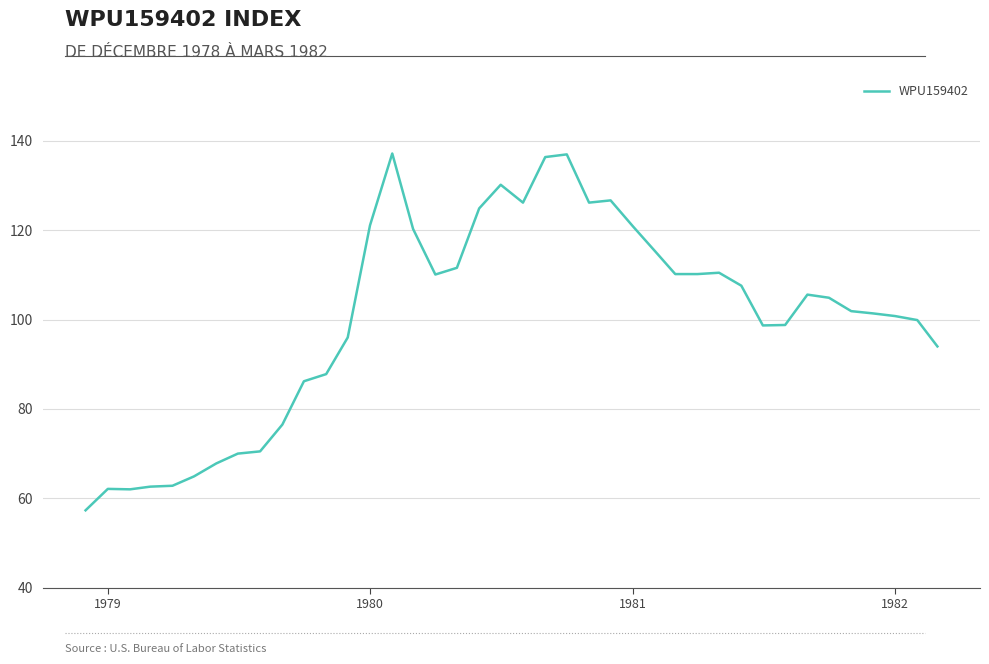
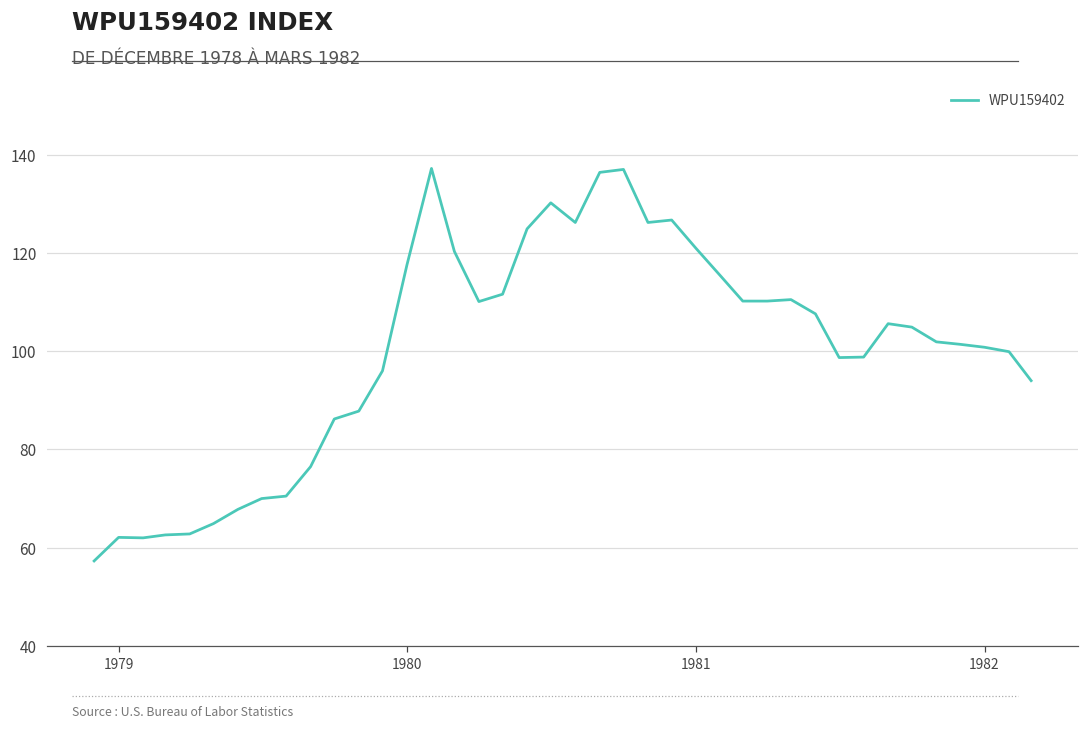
1980: 121 -> 118
